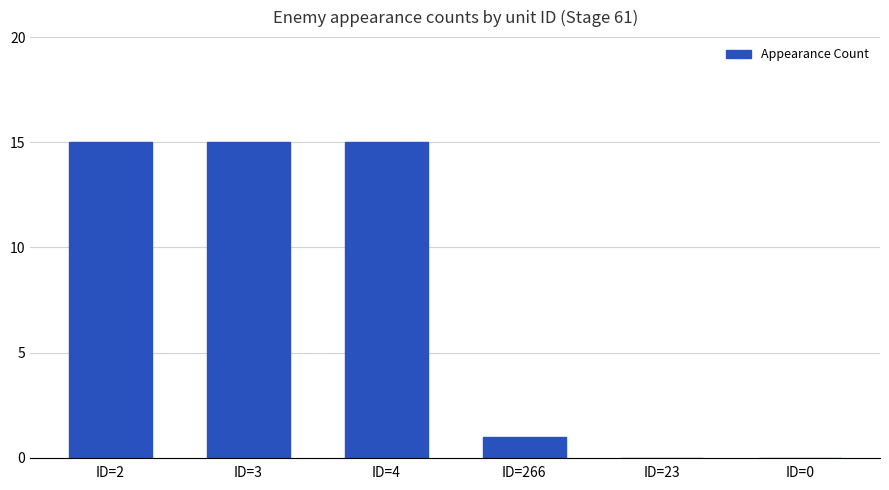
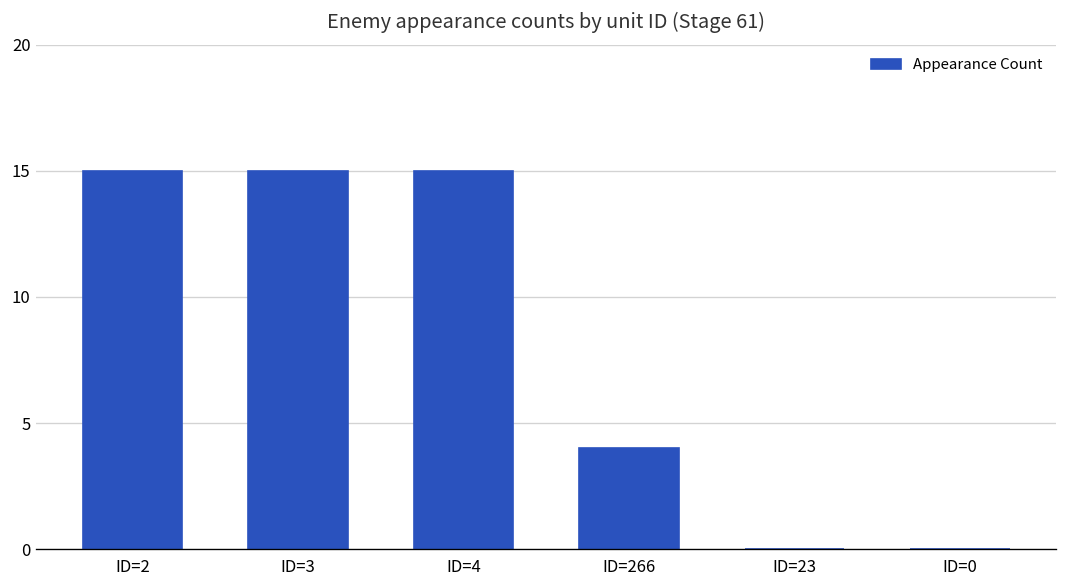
ID=266: 1 -> 4
